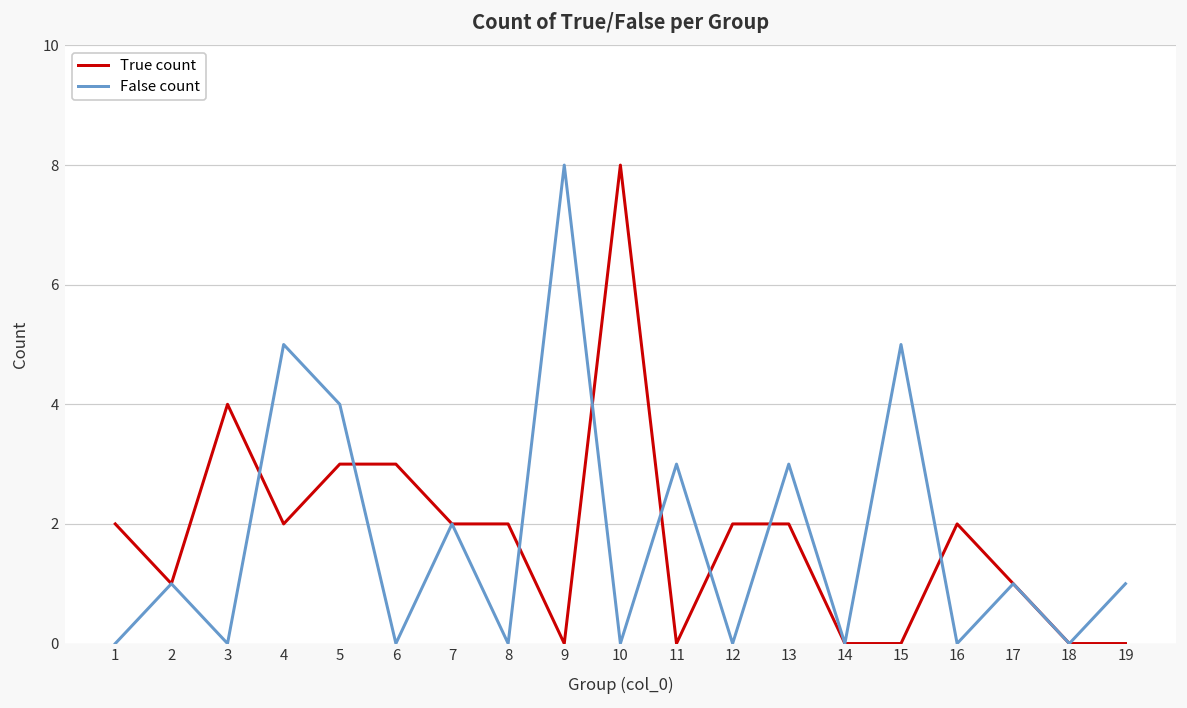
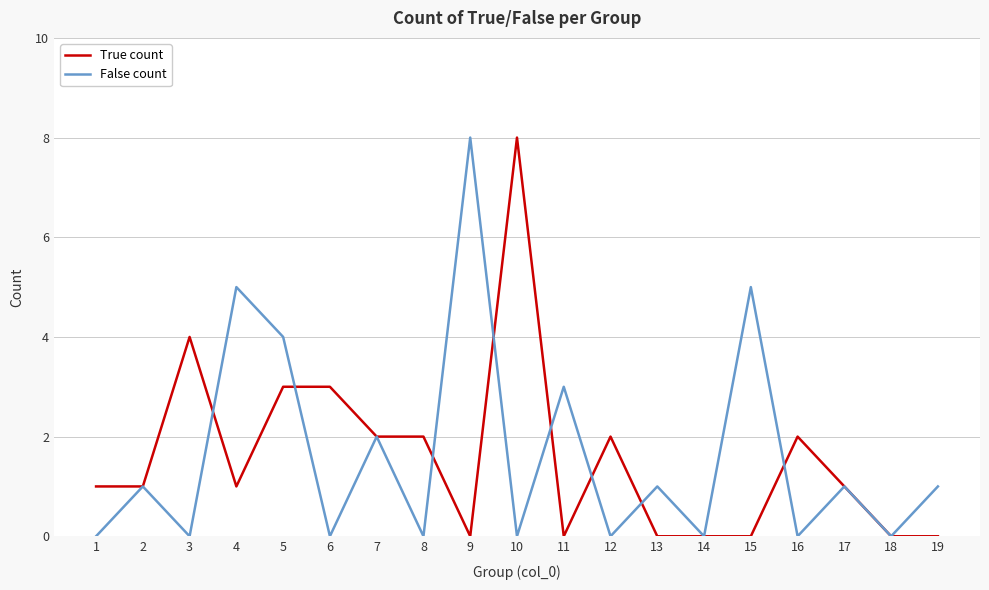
True count, 1: 2 -> 1
True count, 4: 2 -> 1
True count, 13: 2 -> 0
False count, 13: 3 -> 1
